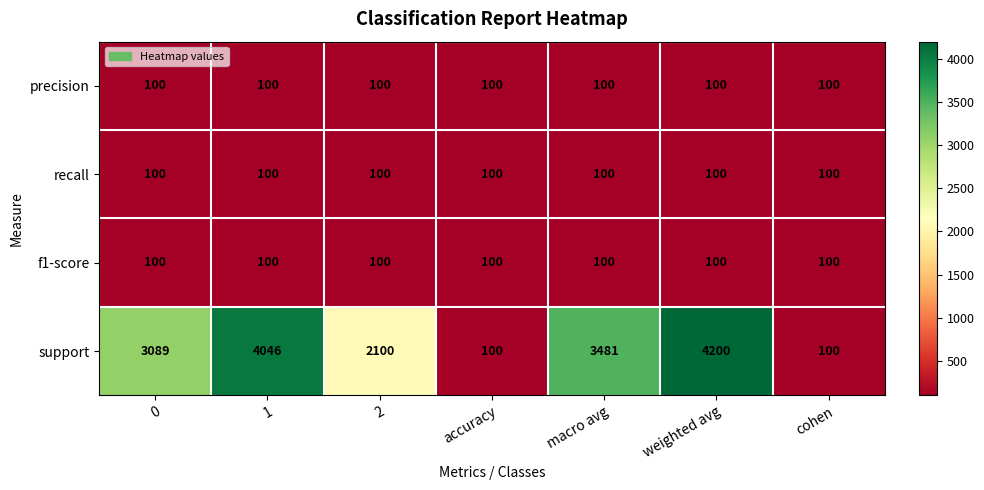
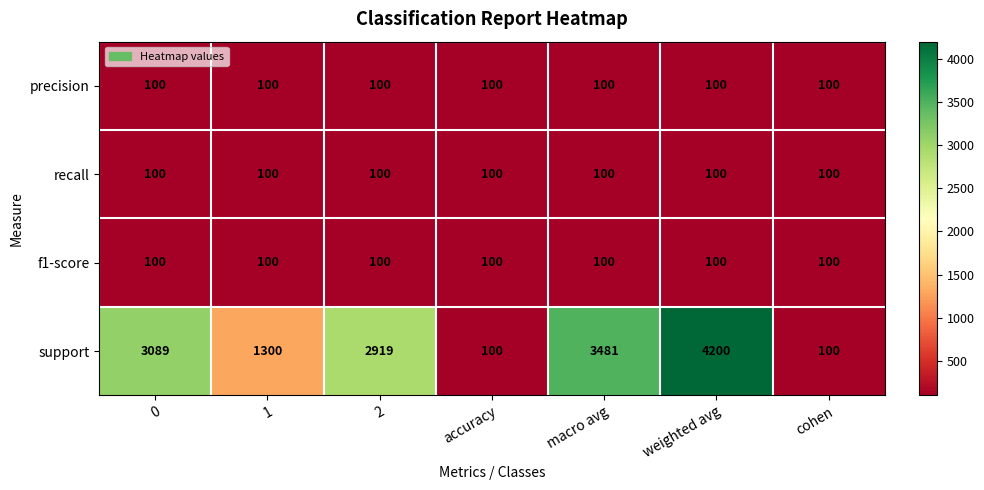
support, 1: 4046 -> 1300
support, 2: 2100 -> 2919
